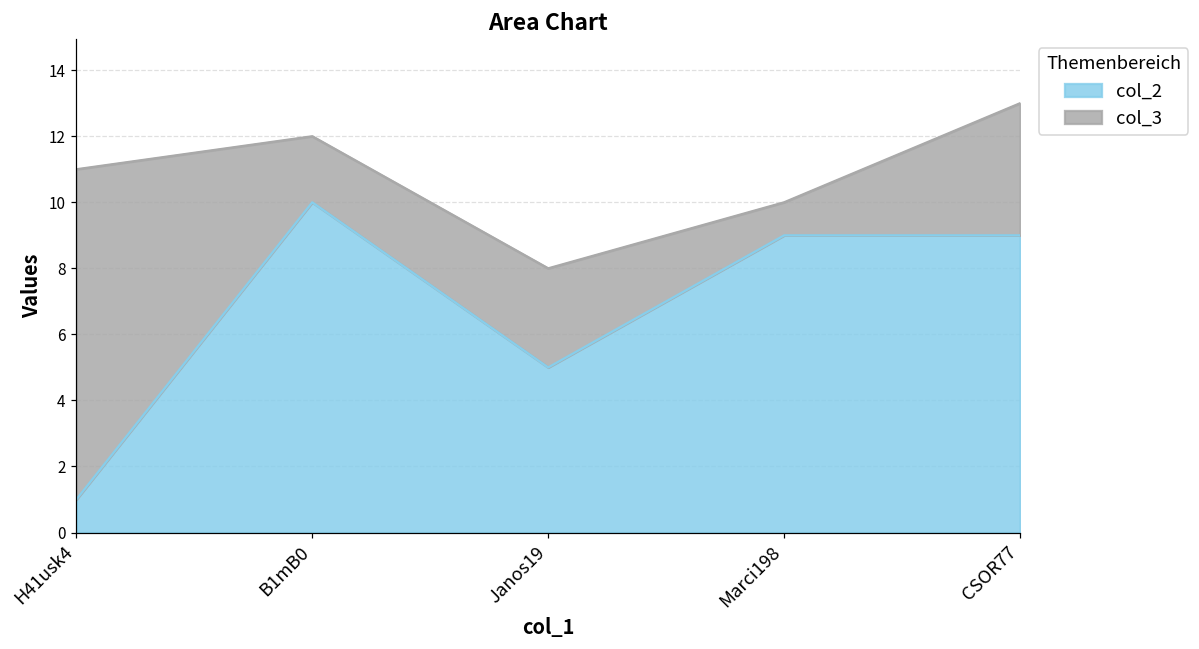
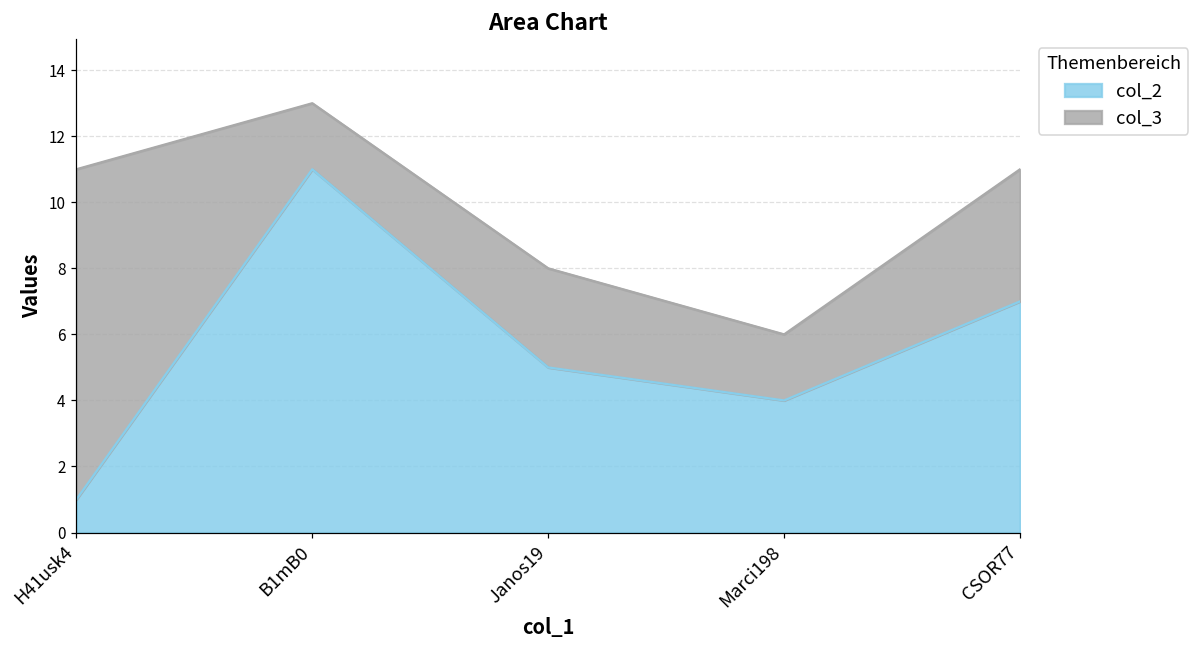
col_2, B1mB0: 10 -> 11
col_2, Marci198: 9 -> 4
col_3, Marci198: 1 -> 2
col_2, CSOR77: 9 -> 7
